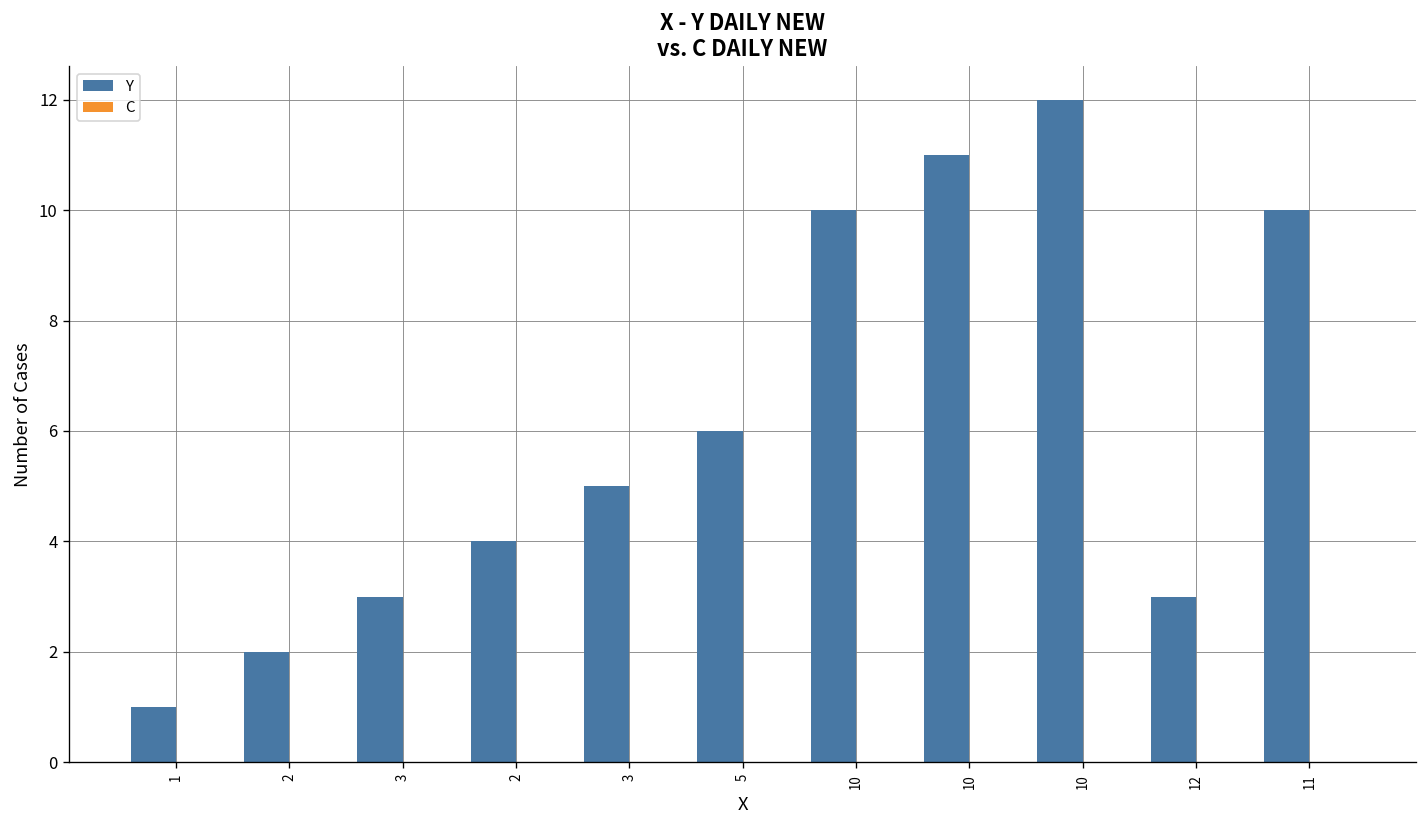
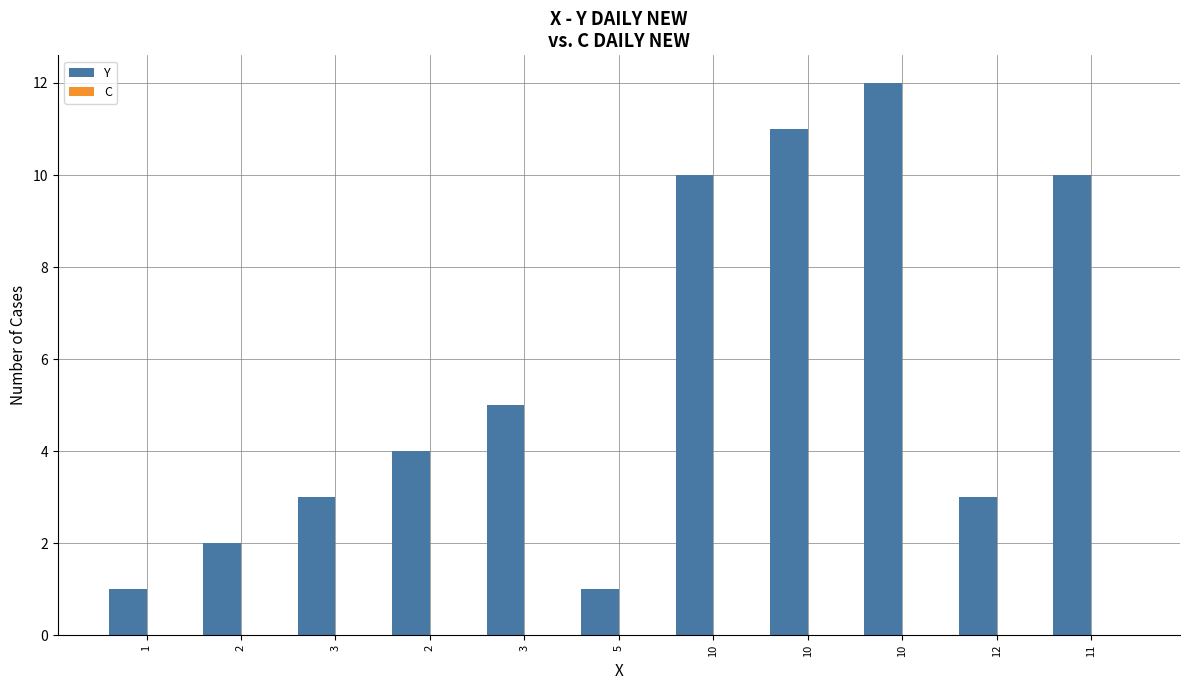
Y, 5: 6 -> 1
